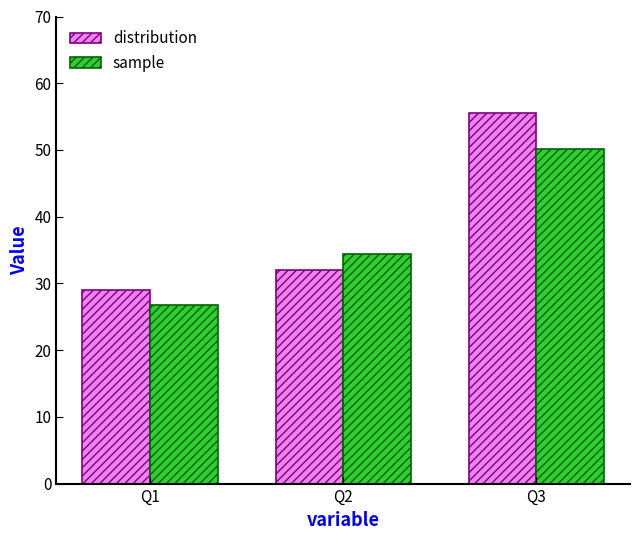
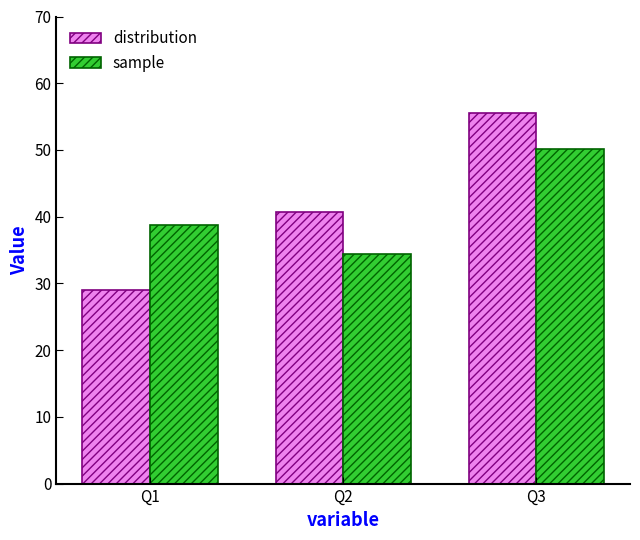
sample, Q1: 27 -> 39
distribution, Q2: 32 -> 41
